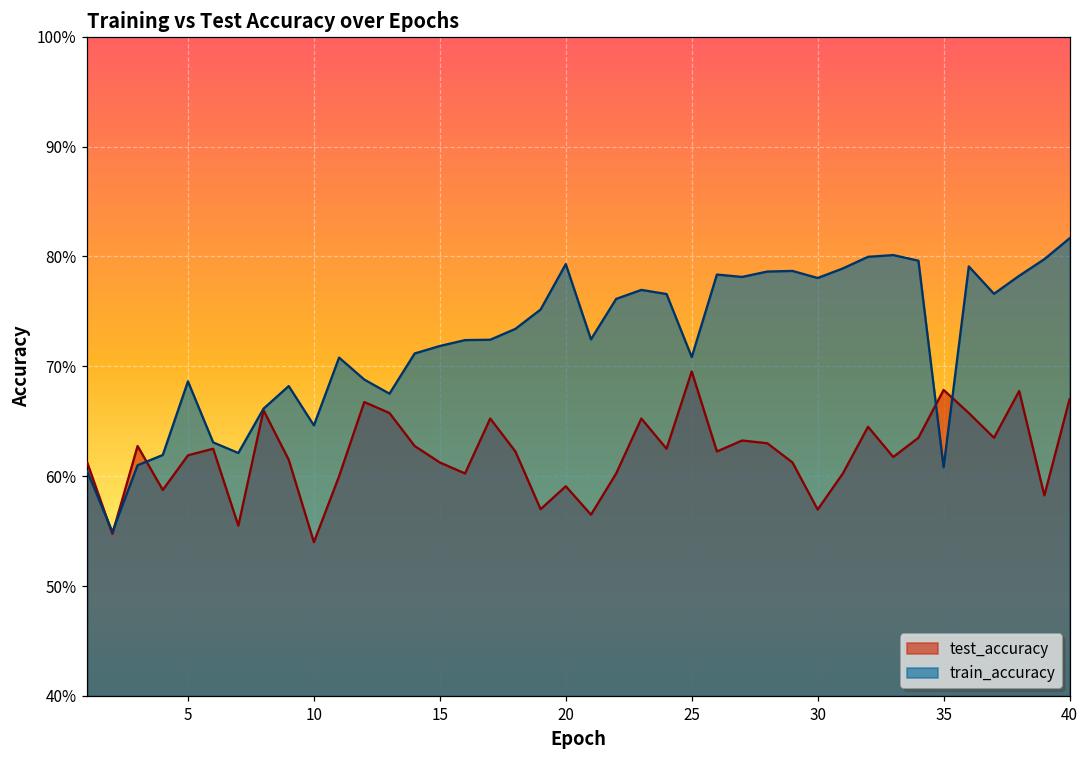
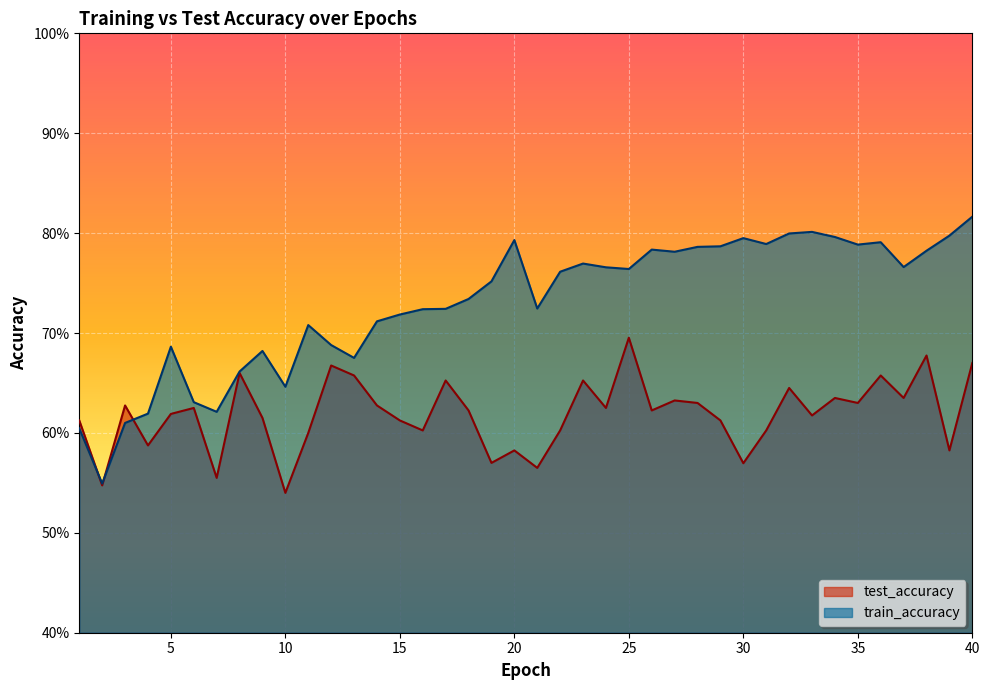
test_accuracy, 20: 59% -> 58%
train_accuracy, 25: 71% -> 76%
train_accuracy, 30: 78% -> 80%
test_accuracy, 35: 68% -> 63%
train_accuracy, 35: 61% -> 79%
